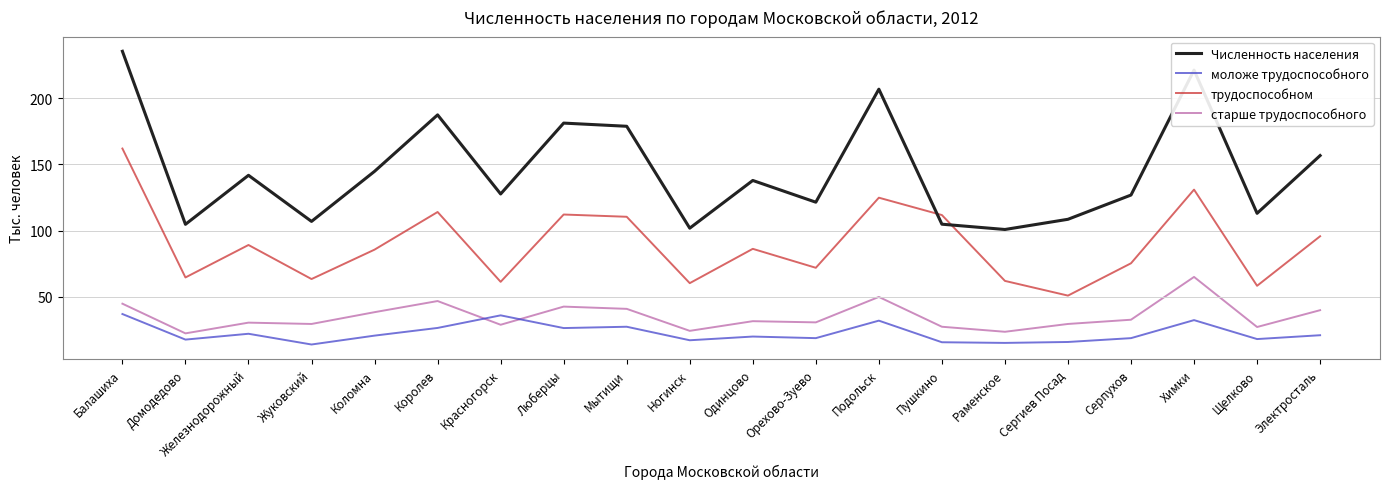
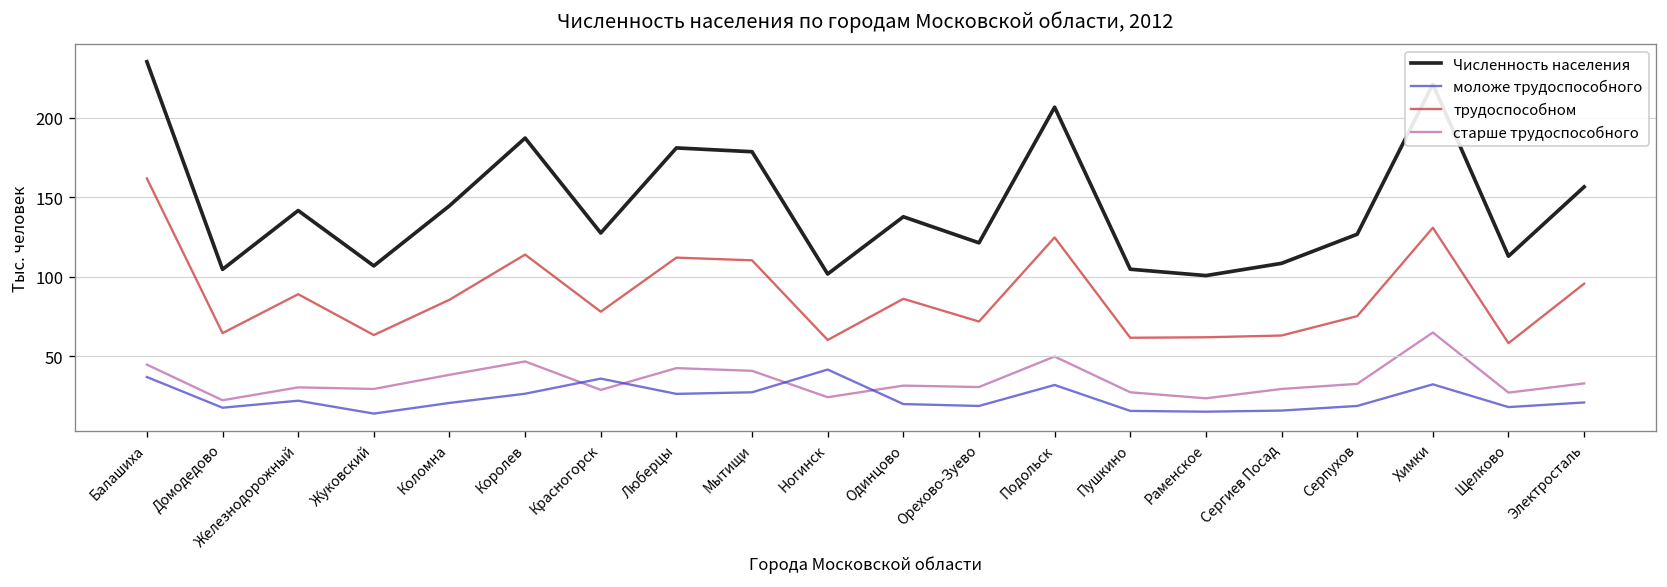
трудоспособном, Красногорск: 61 -> 78
моложе трудоспособного, Ногинск: 17 -> 42
трудоспособном, Пушкино: 112 -> 62
трудоспособном, Сергиев Посад: 51 -> 63
старше трудоспособного, Электросталь: 40 -> 33
